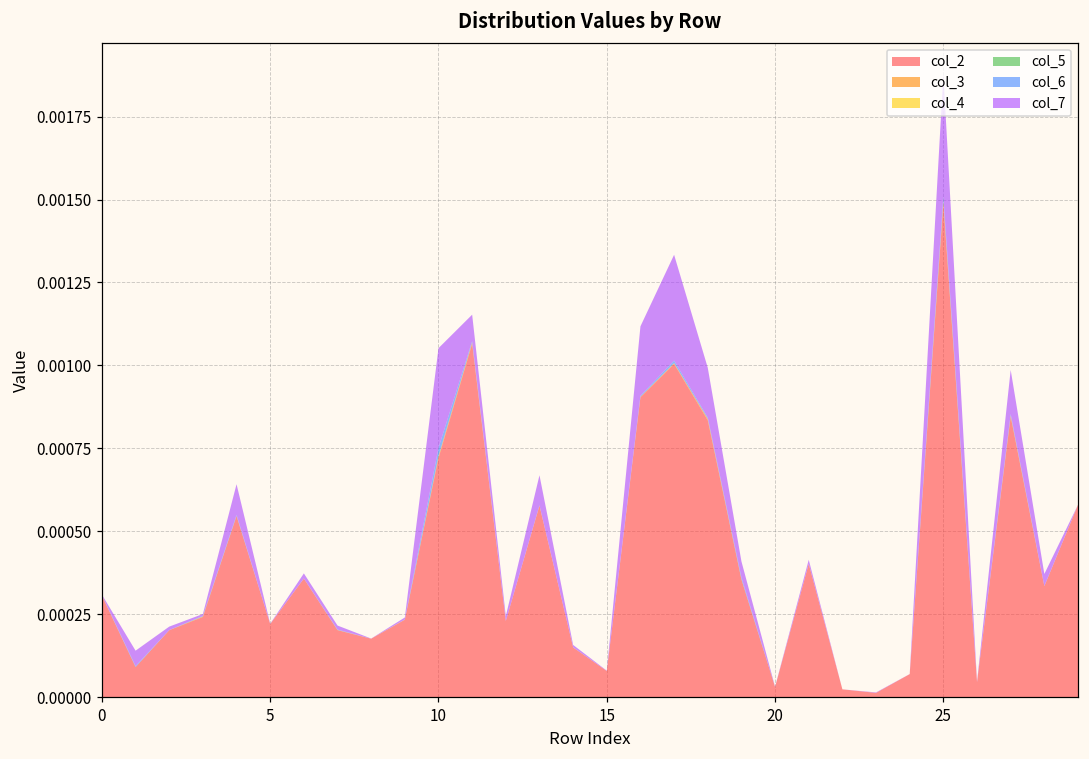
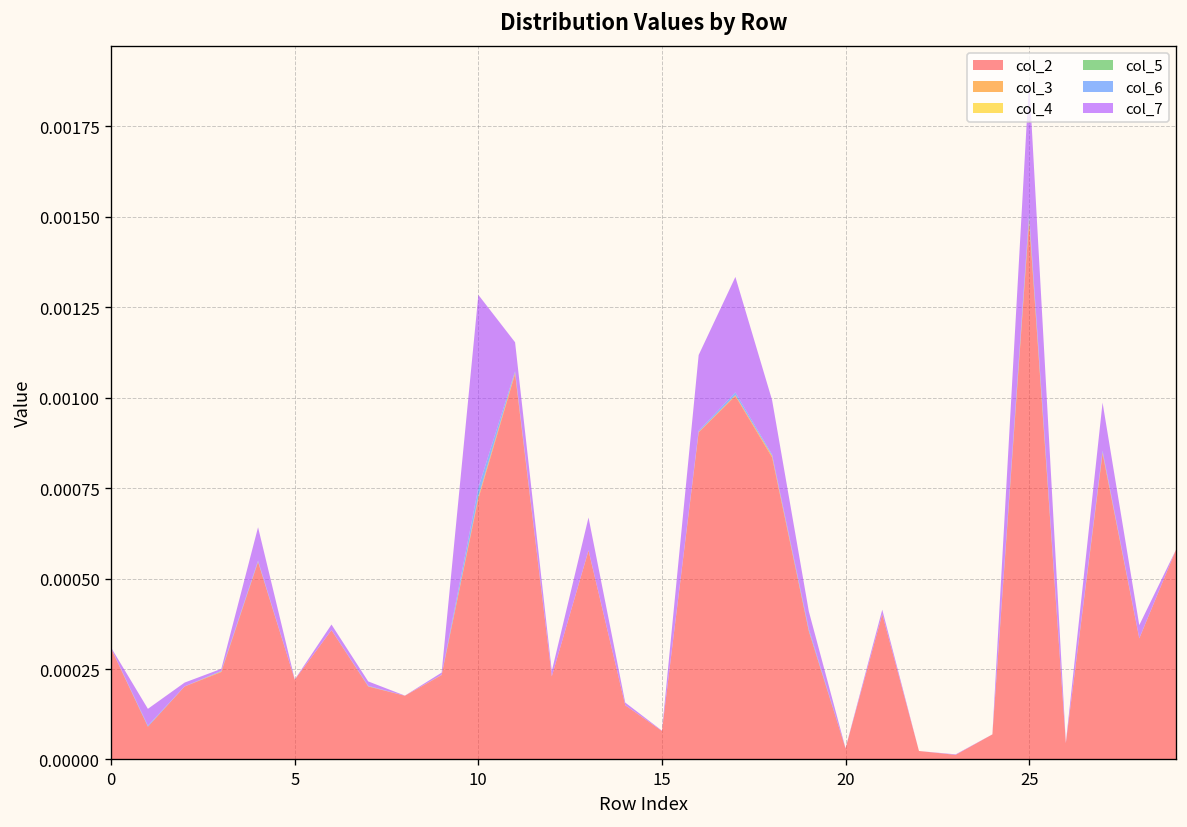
col_7, 10: 0.00030 -> 0.00053
